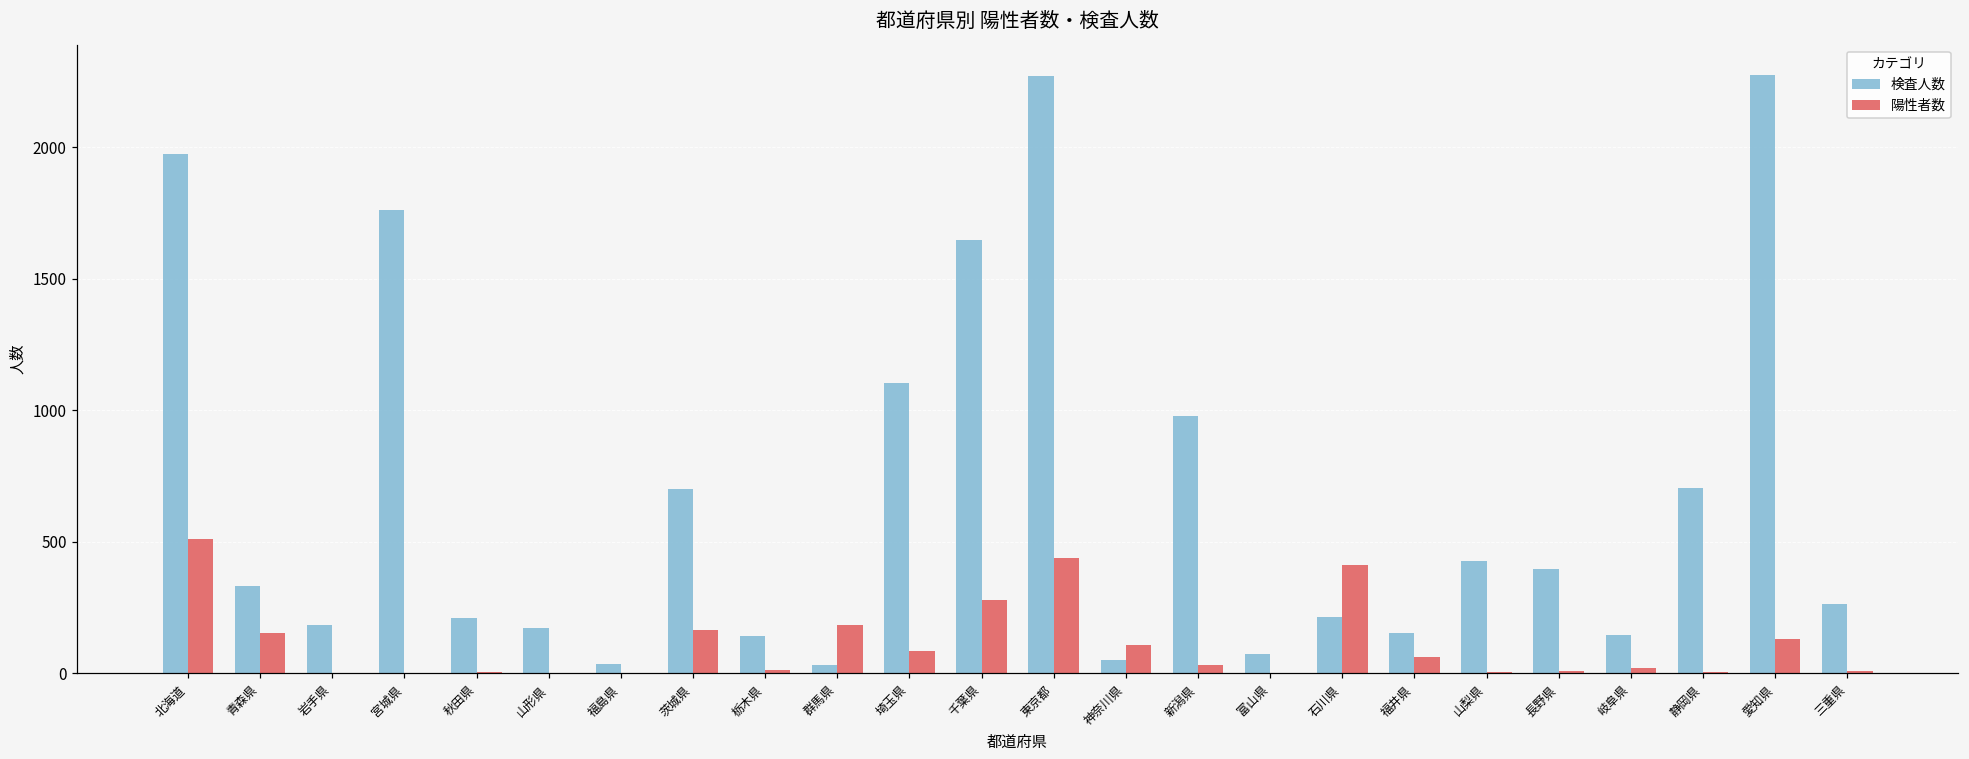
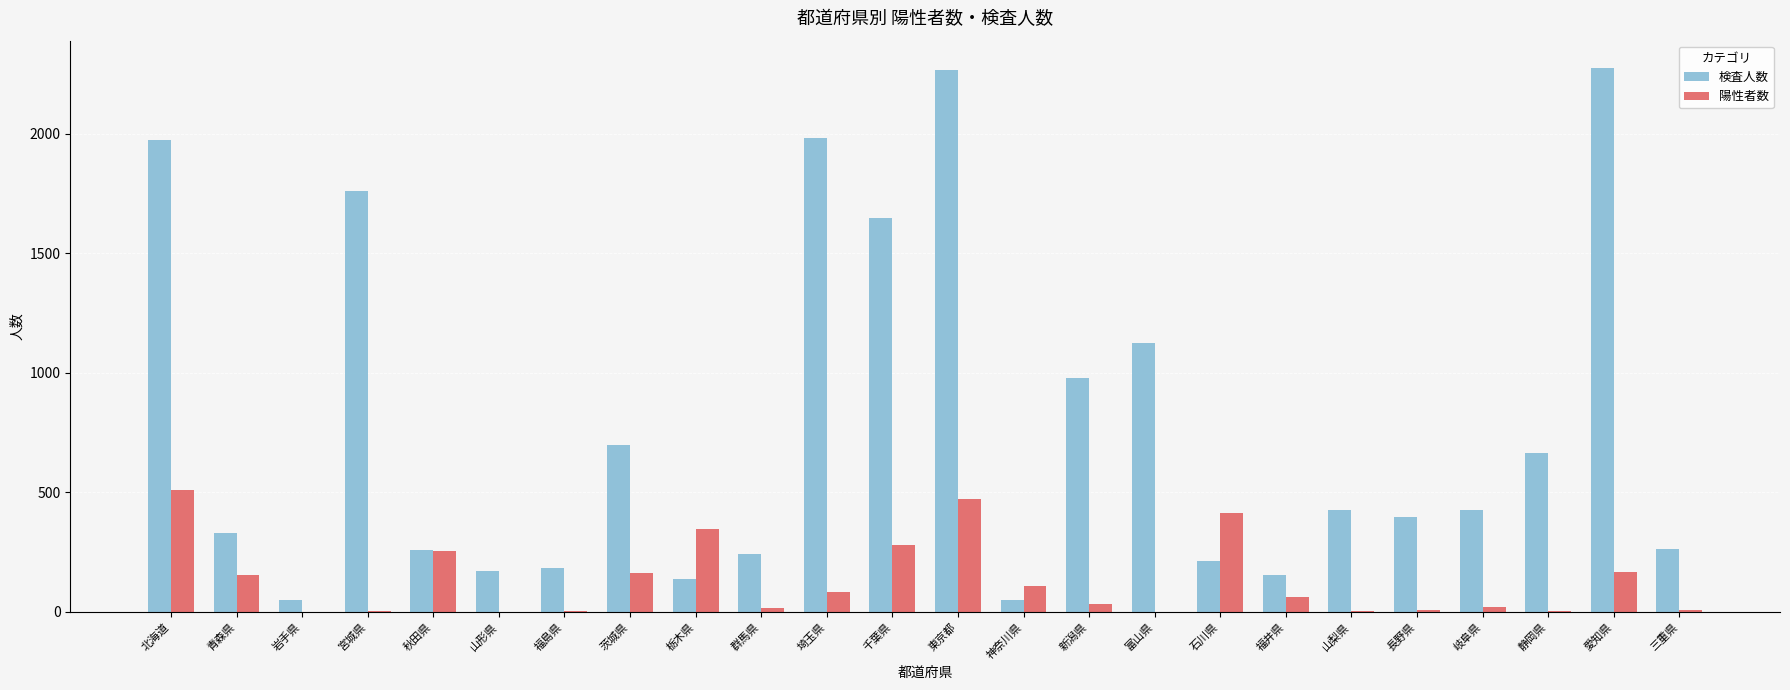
検査人数, 岩手県: 180 -> 50
検査人数, 秋田県: 210 -> 260
陽性者数, 秋田県: 0 -> 260
検査人数, 福島県: 40 -> 180
陽性者数, 栃木県: 10 -> 350
検査人数, 群馬県: 30 -> 240
陽性者数, 群馬県: 180 -> 20
検査人数, 埼玉県: 1110 -> 1980
陽性者数, 東京都: 440 -> 470
検査人数, 富山県: 70 -> 1130
検査人数, 岐阜県: 140 -> 430
検査人数, 静岡県: 700 -> 670
陽性者数, 愛知県: 130 -> 170
